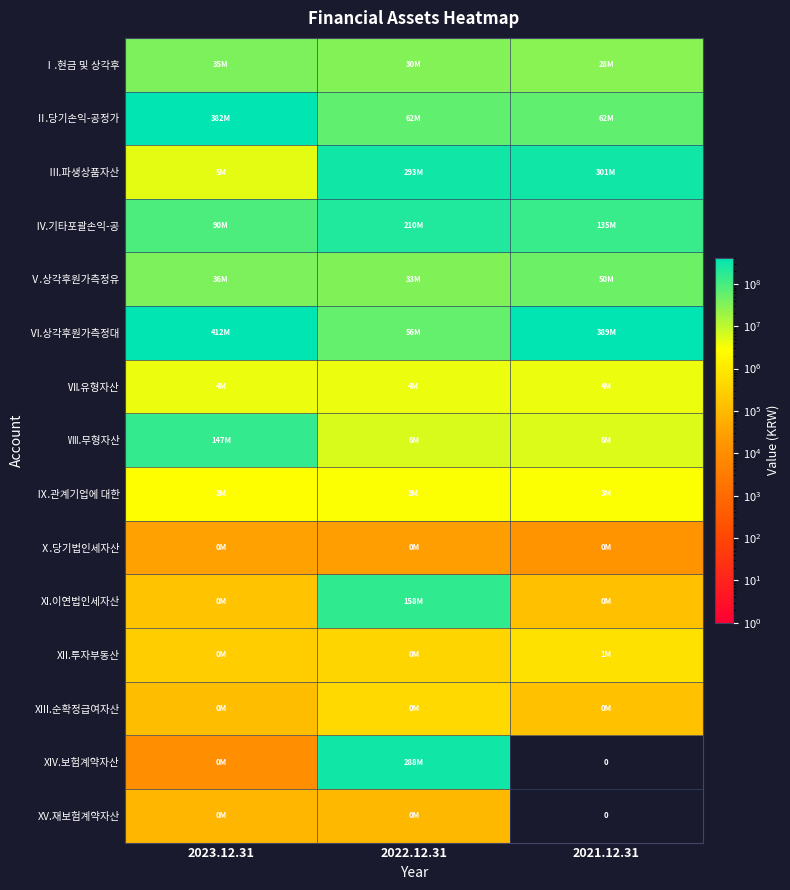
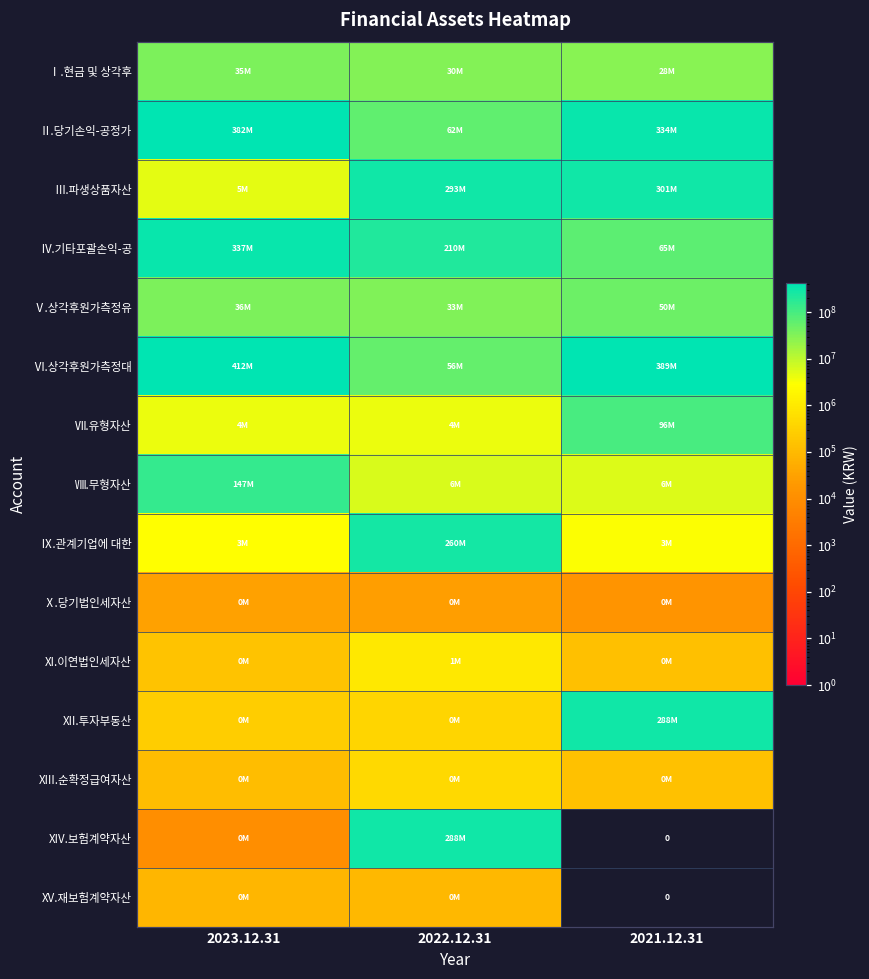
Ⅱ.당기손익-공정가, 2021.12.31: 62M -> 334M
Ⅳ.기타포괄손익-공, 2023.12.31: 90M -> 337M
Ⅳ.기타포괄손익-공, 2021.12.31: 135M -> 65M
Ⅶ.유형자산, 2021.12.31: 4M -> 96M
Ⅸ.관계기업에 대한, 2022.12.31: 3M -> 260M
XI.이연법인세자산, 2022.12.31: 158M -> 1M
XII.투자부동산, 2021.12.31: 1M -> 288M
